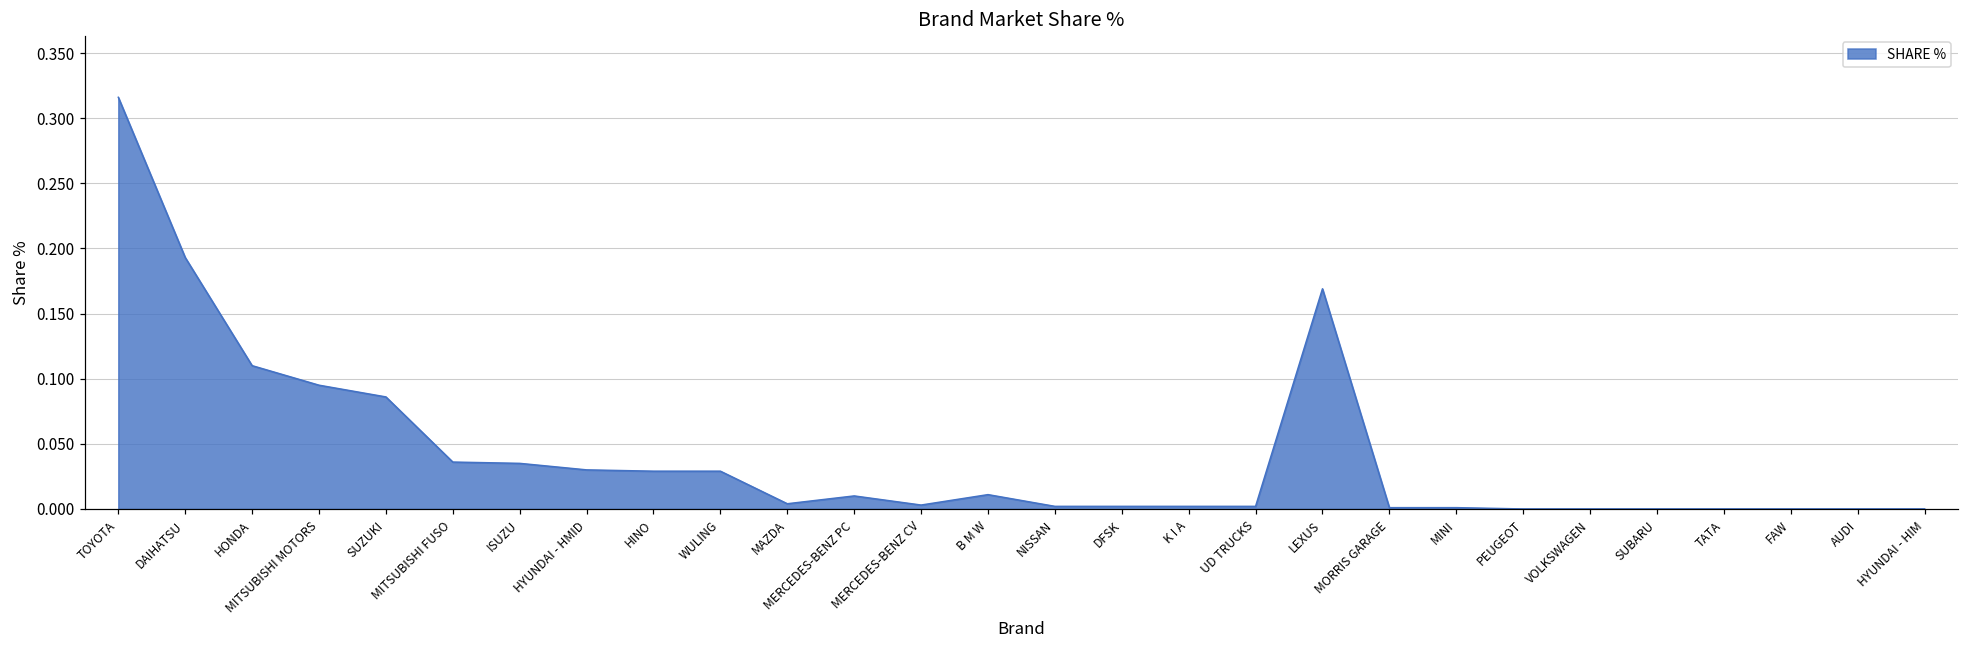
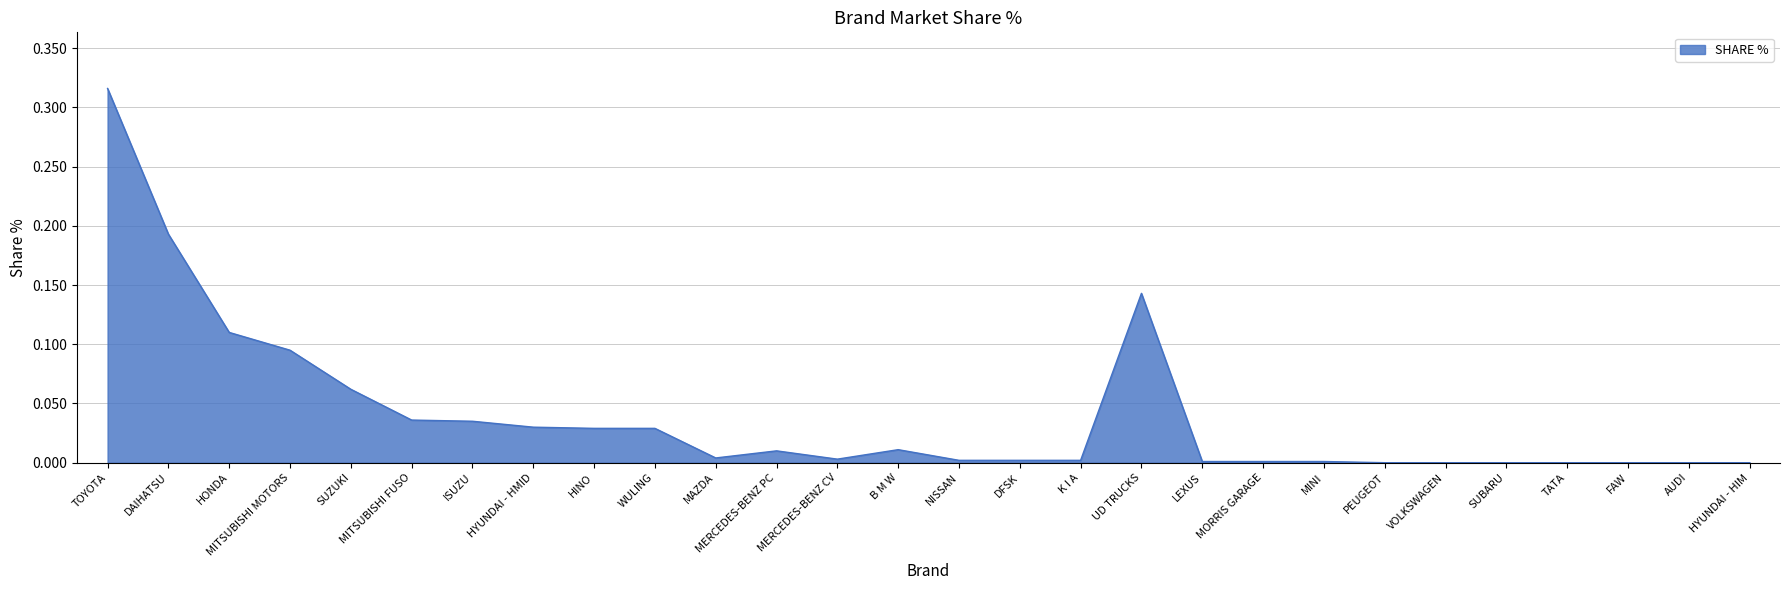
SUZUKI: 0.086 -> 0.062
UD TRUCKS: 0.002 -> 0.143
LEXUS: 0.169 -> 0.001
